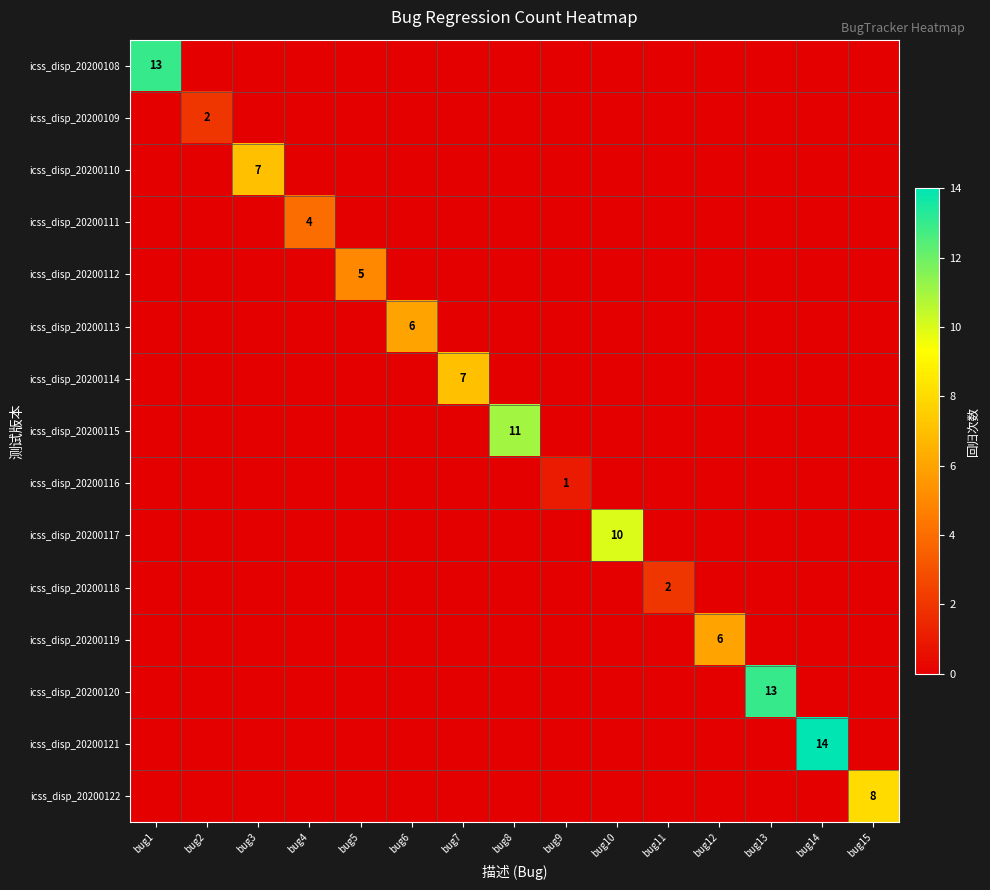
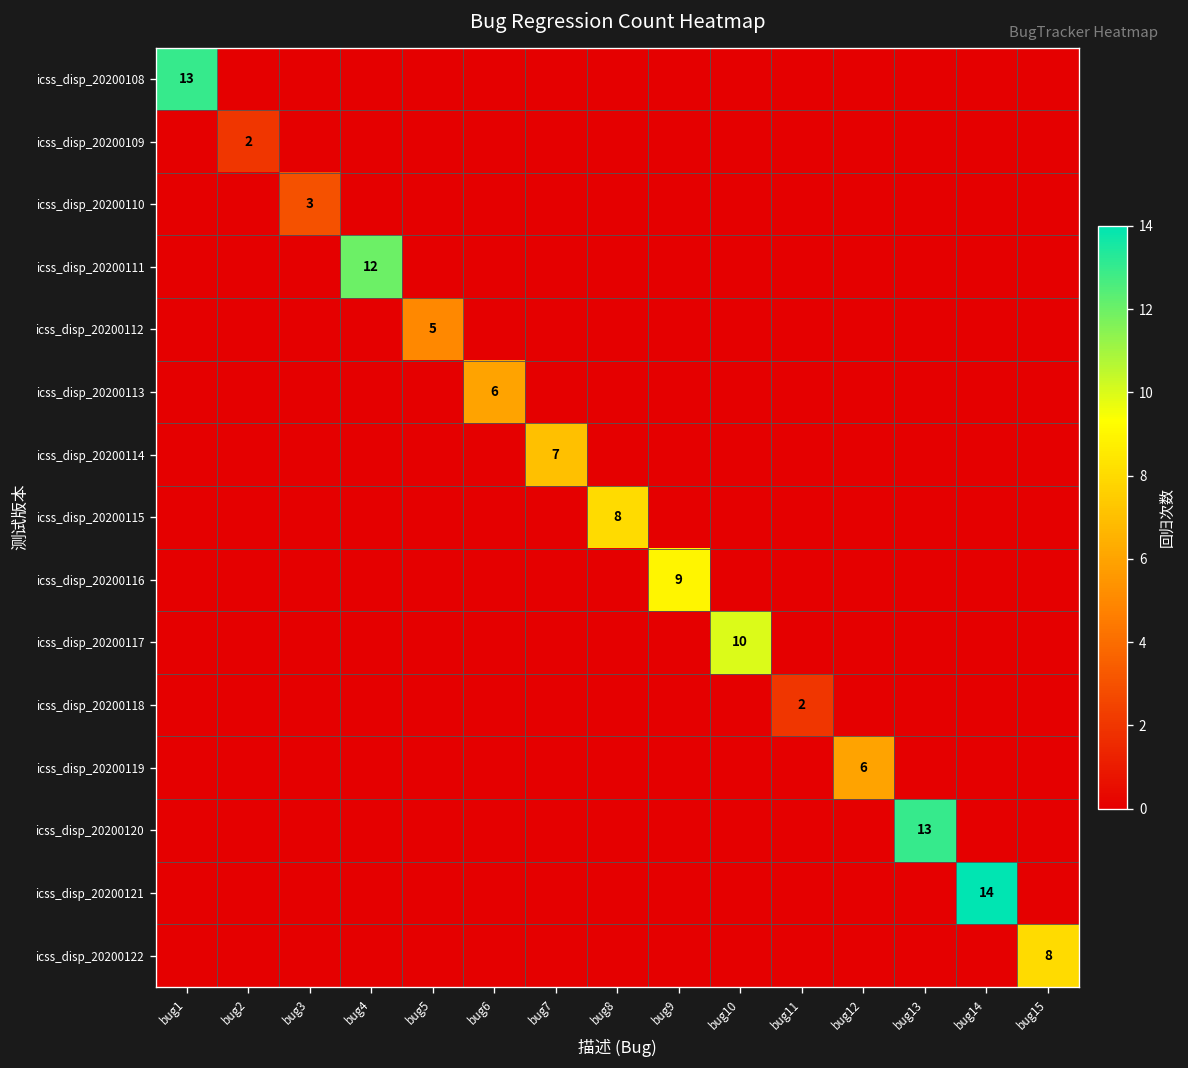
icss_disp_20200110, bug3: 7 -> 3
icss_disp_20200111, bug4: 4 -> 12
icss_disp_20200115, bug8: 11 -> 8
icss_disp_20200116, bug9: 1 -> 9
